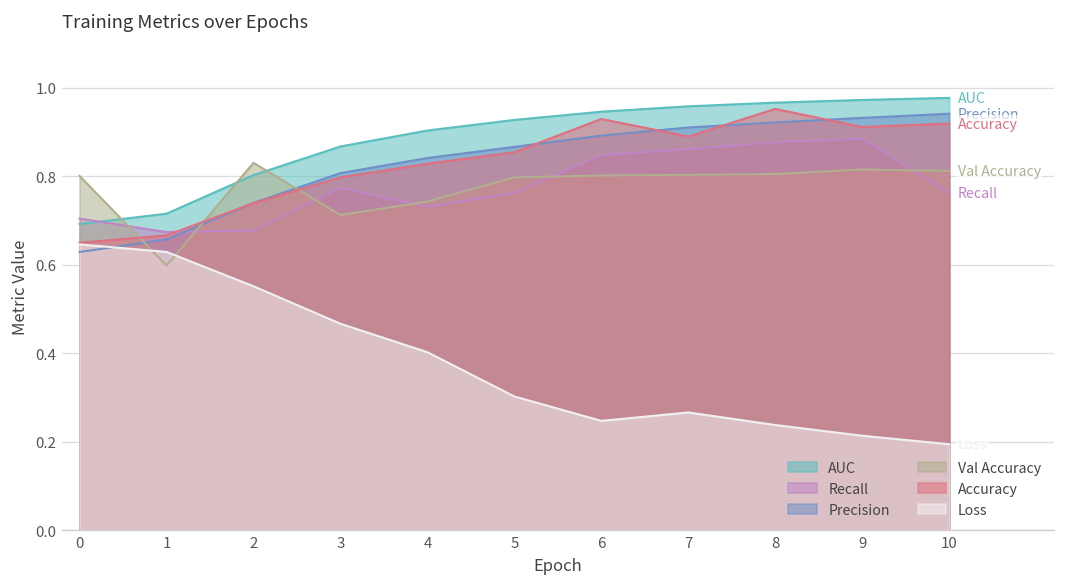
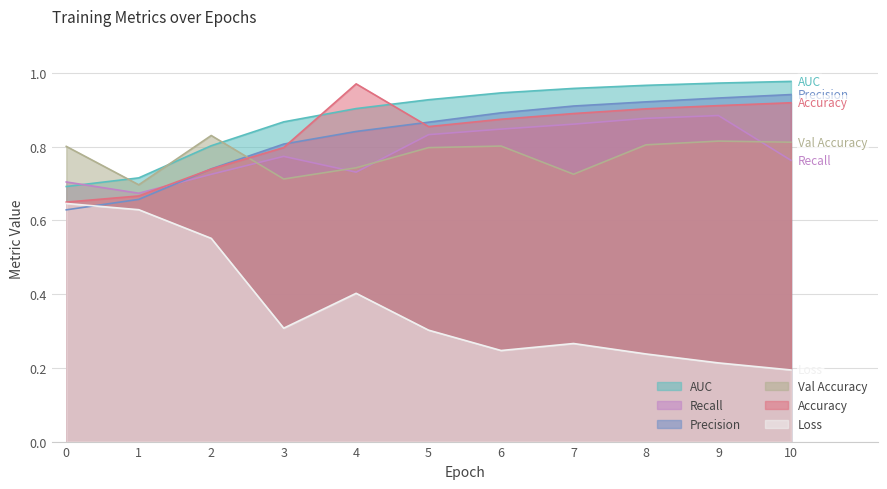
Val Accuracy, 1: 0.60 -> 0.70
Recall, 2: 0.68 -> 0.72
Loss, 3: 0.47 -> 0.31
Accuracy, 4: 0.83 -> 0.97
Recall, 5: 0.76 -> 0.83
Accuracy, 6: 0.93 -> 0.87
Val Accuracy, 7: 0.80 -> 0.72
Accuracy, 8: 0.95 -> 0.90
